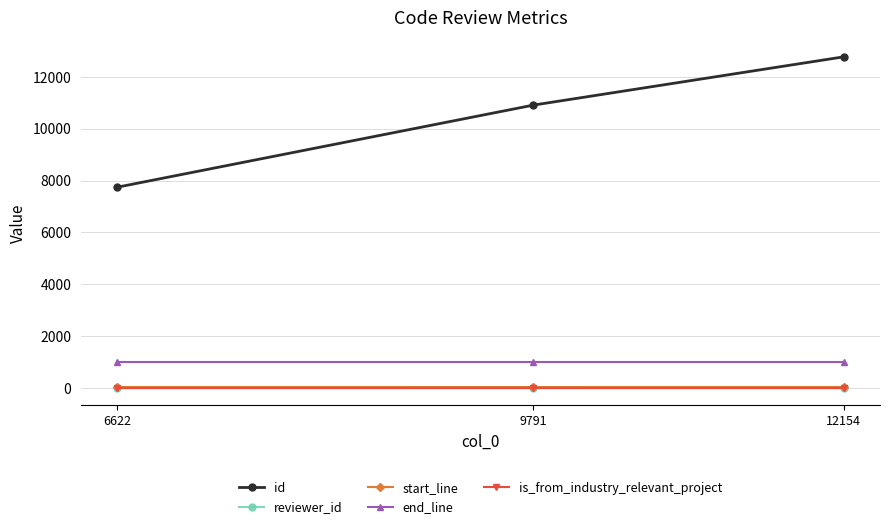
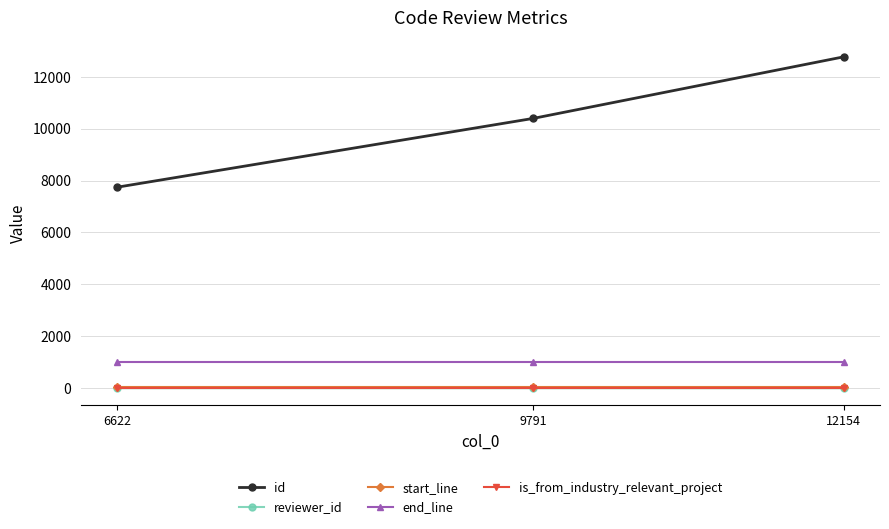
id, 9791: 10900 -> 10400
